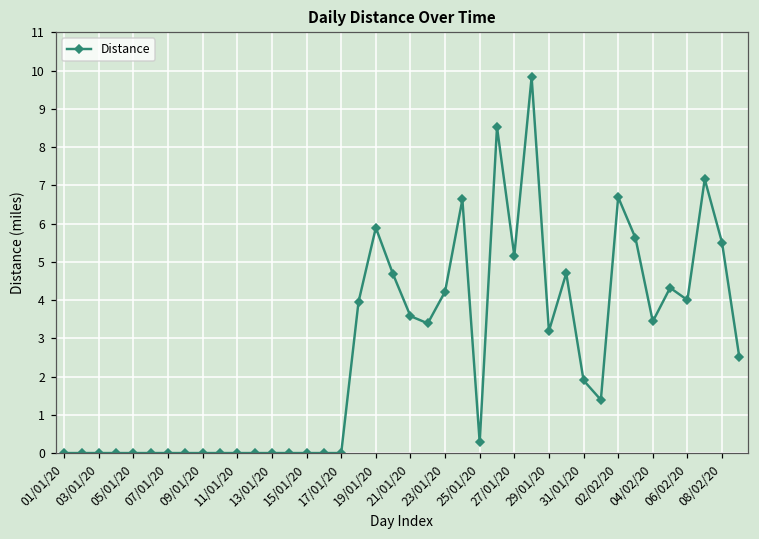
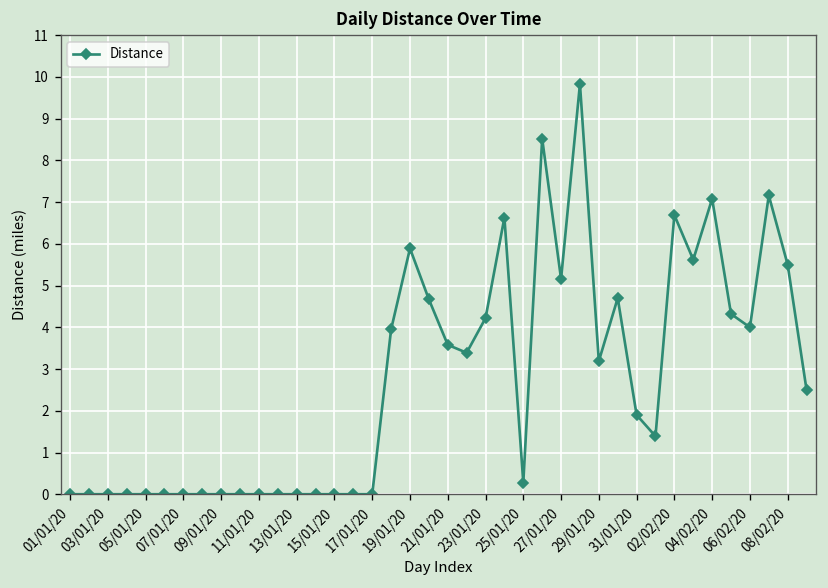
04/02/20: 3.4 -> 7.1
